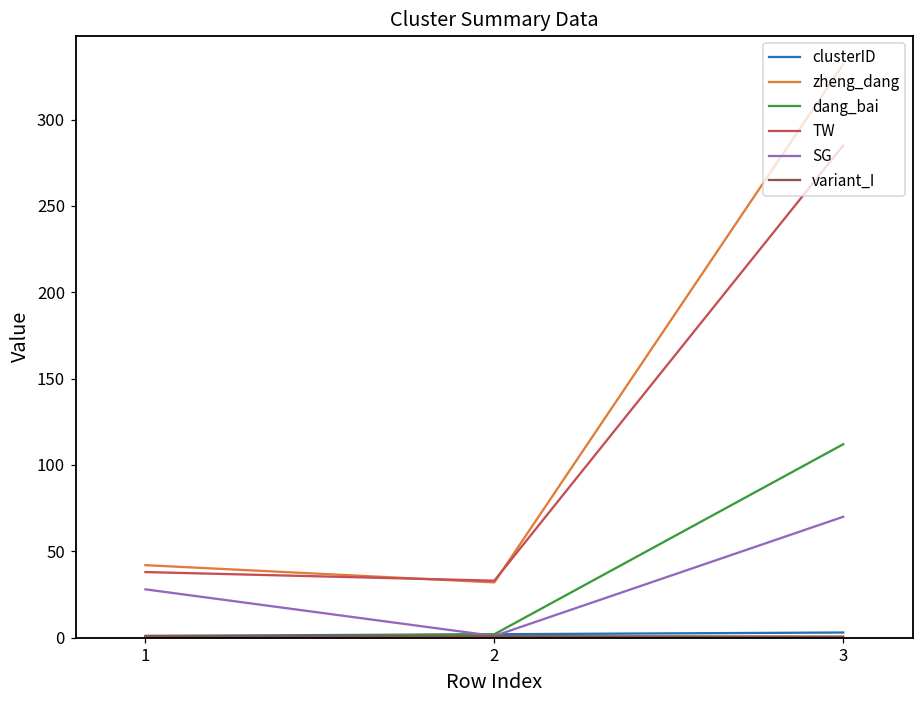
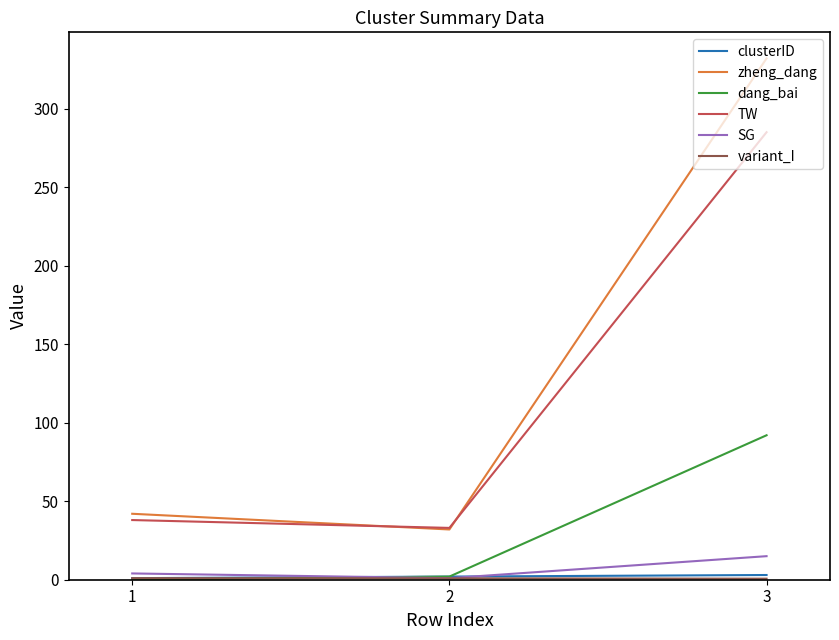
SG, 1: 28 -> 4
dang_bai, 3: 112 -> 92
SG, 3: 70 -> 15
